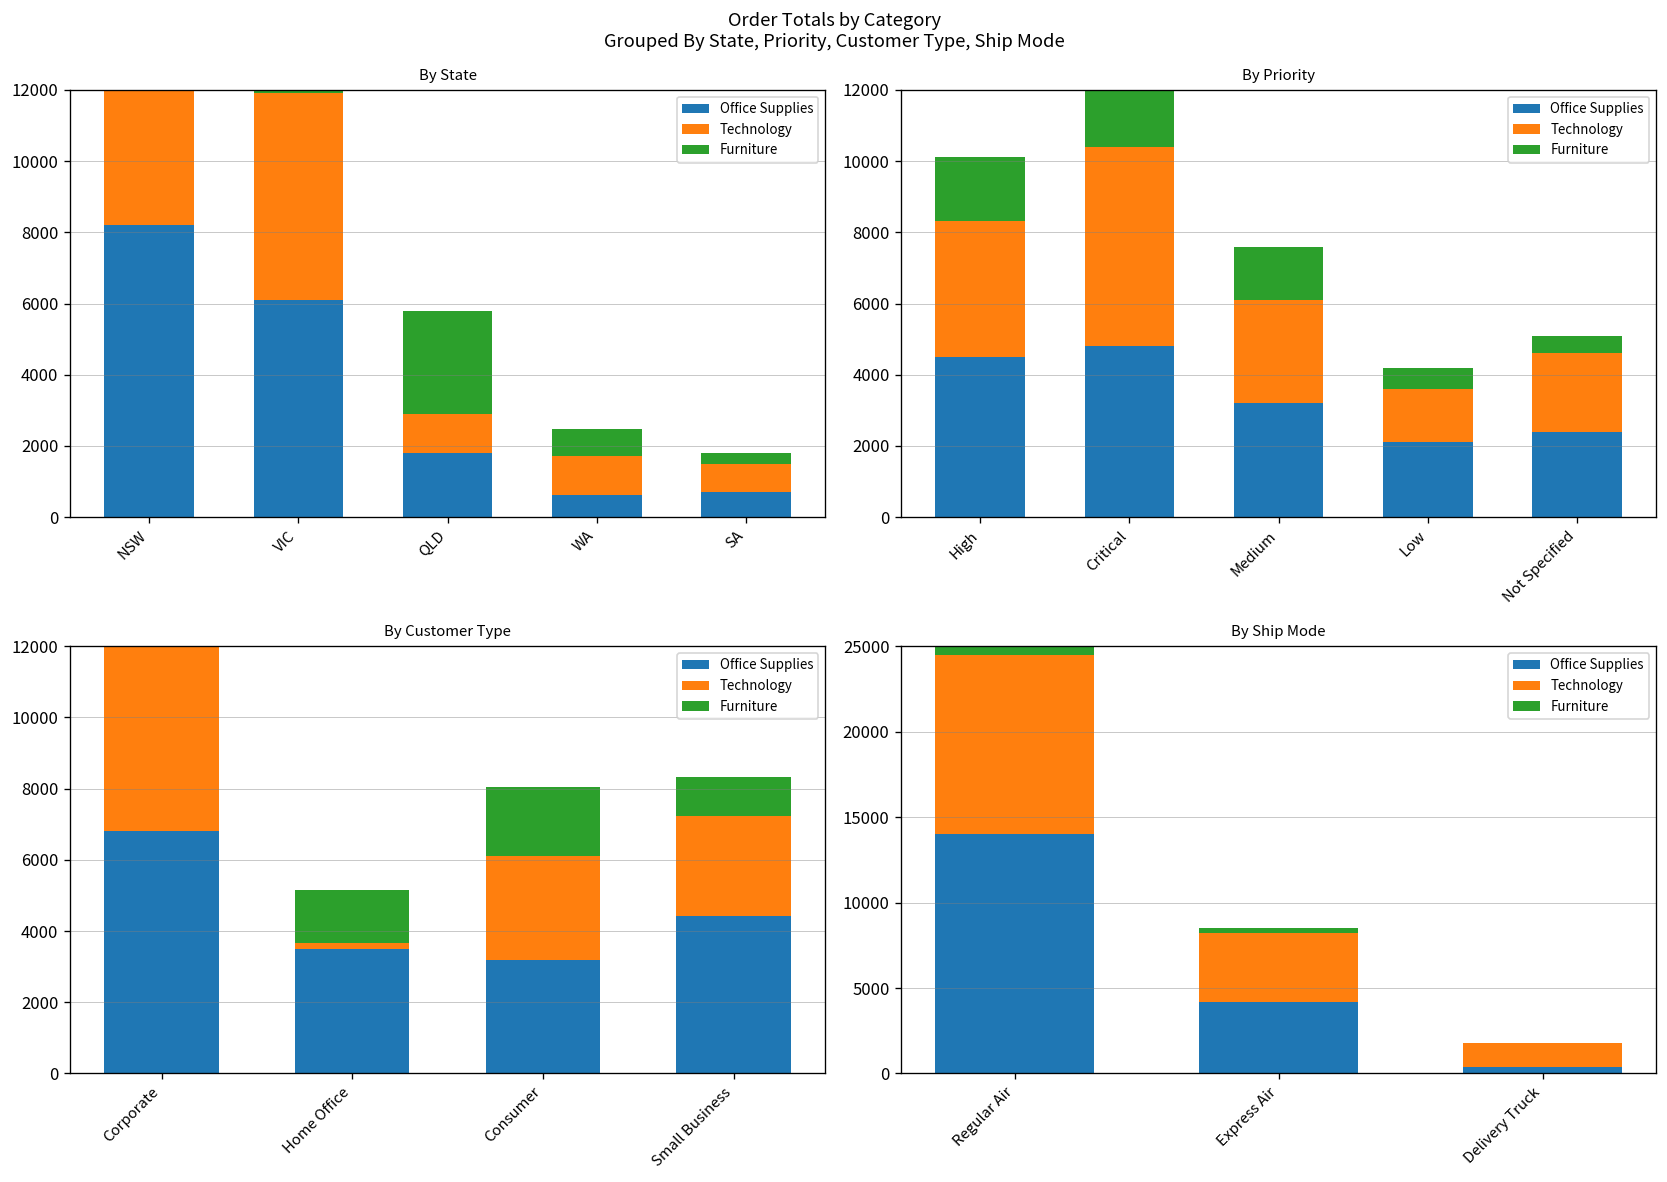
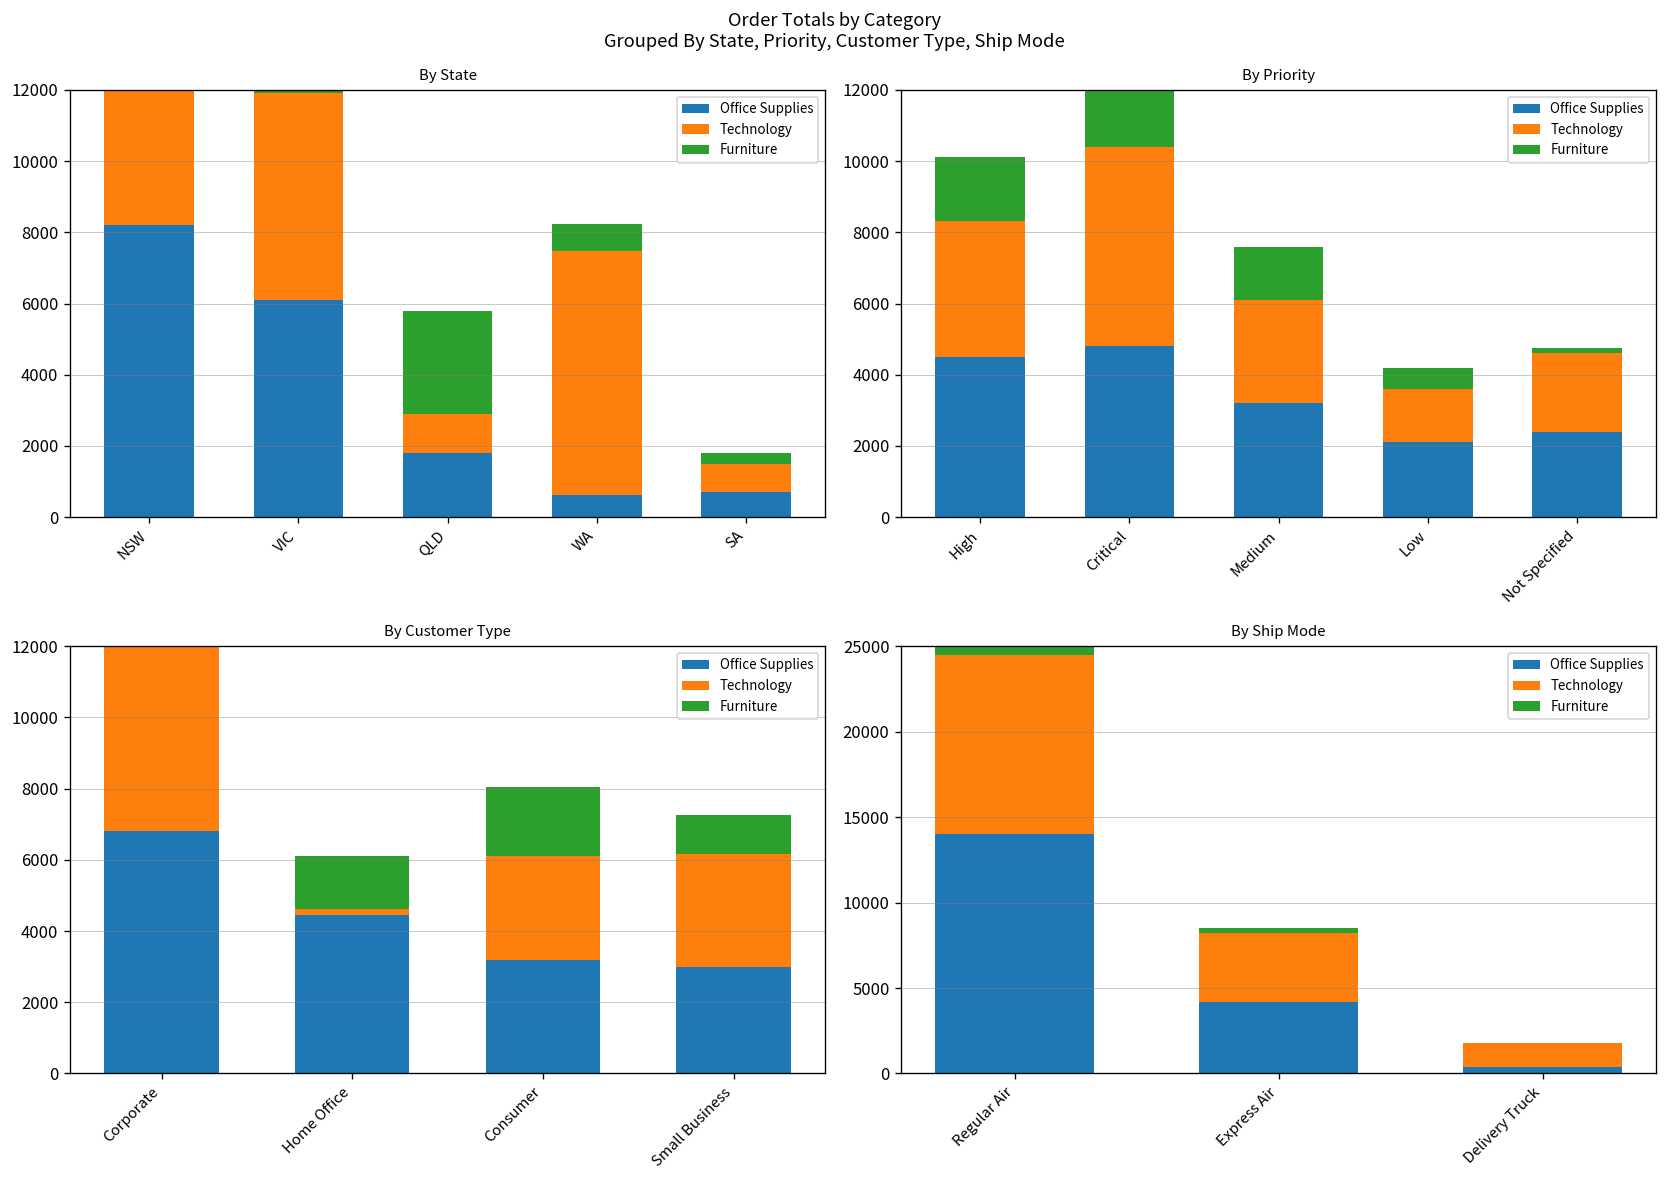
By State, Technology, WA: 1100 -> 6900
By Priority, Furniture, Not Specified: 500 -> 200
By Customer Type, Office Supplies, Home Office: 3500 -> 4500
By Customer Type, Office Supplies, Small Business: 4400 -> 3000
By Customer Type, Technology, Small Business: 2800 -> 3200
